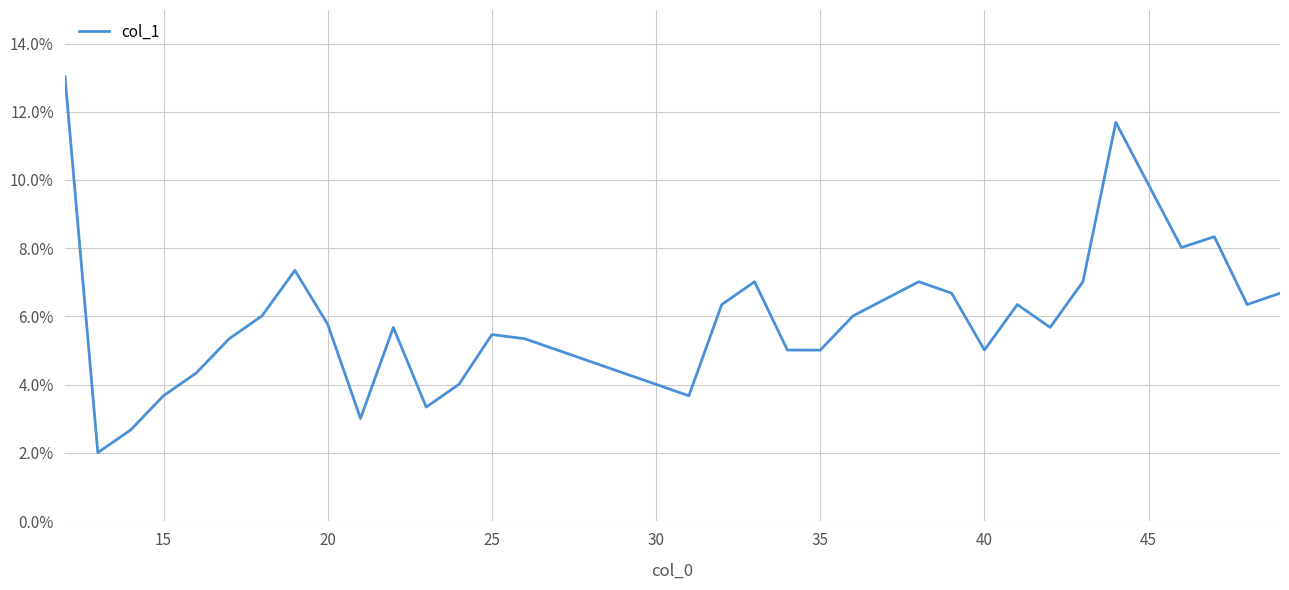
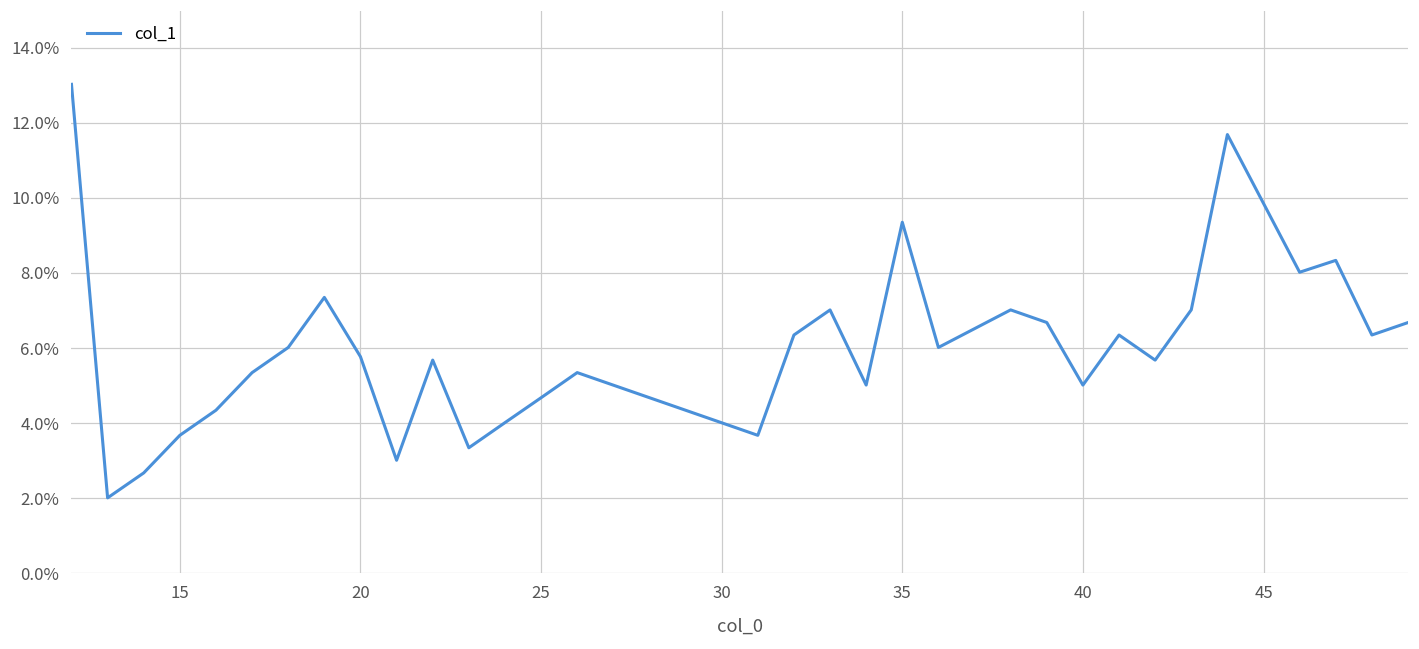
25: 5.5% -> 4.7%
35: 5.0% -> 9.4%
